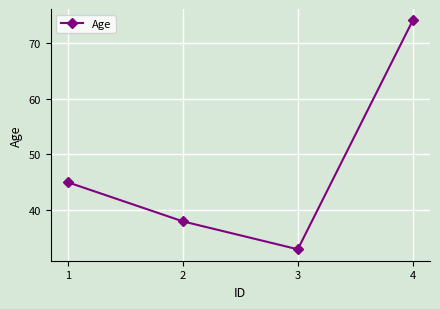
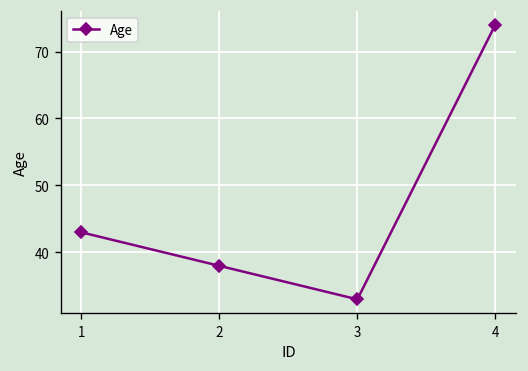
1: 45 -> 43
